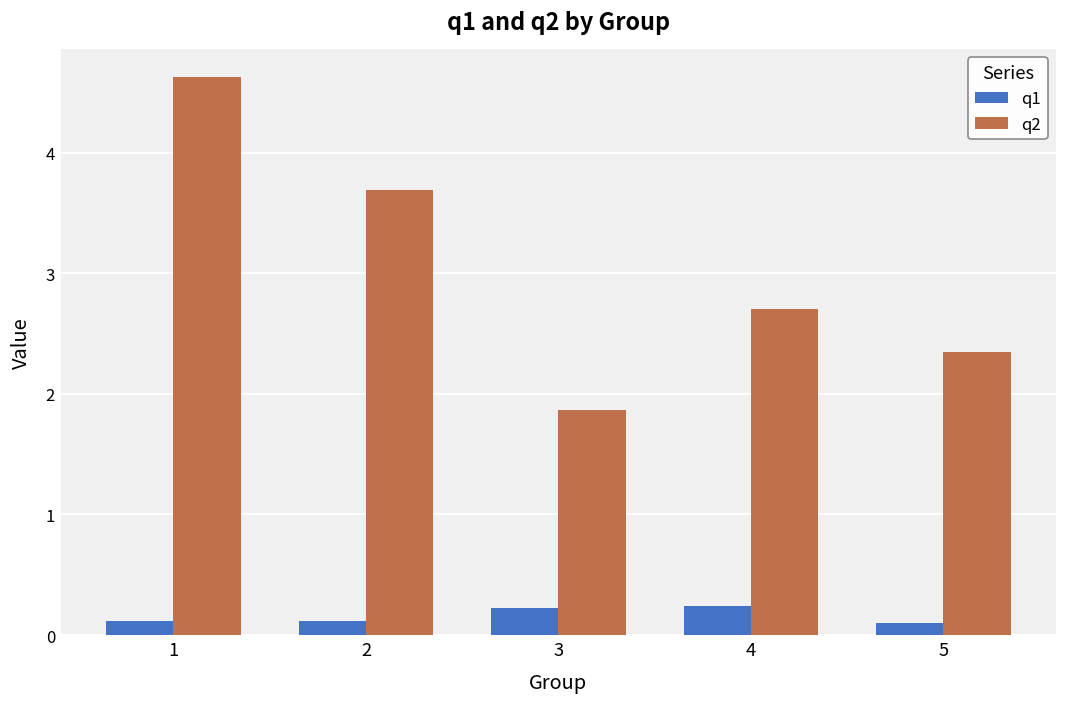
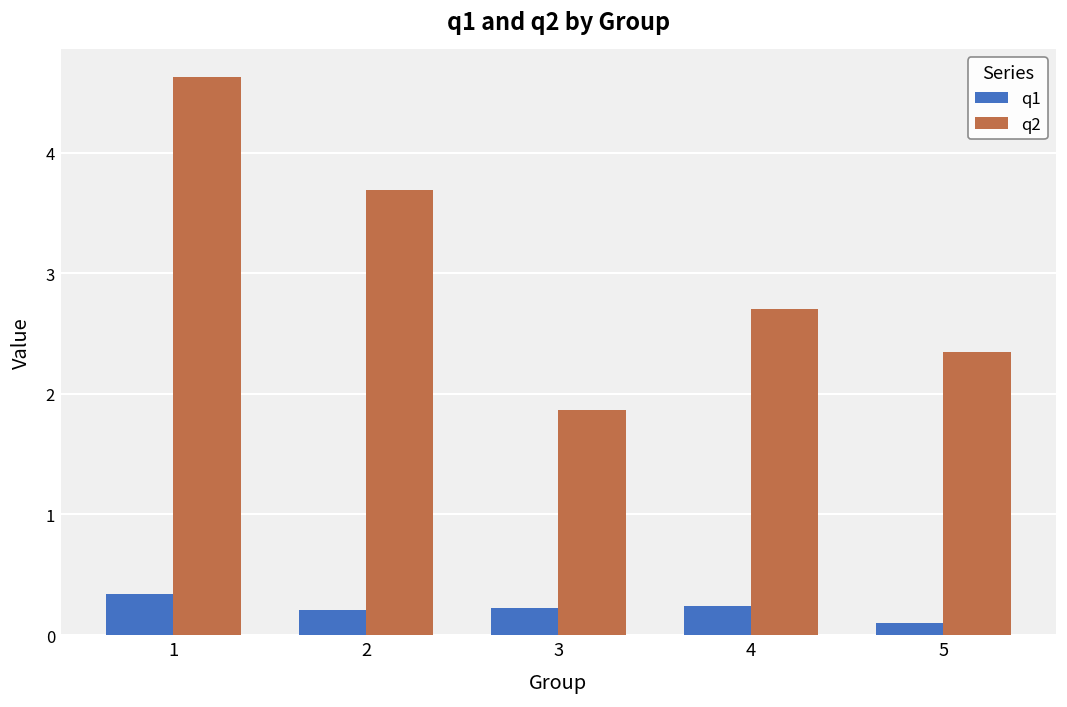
q1, 1: 0.12 -> 0.34
q1, 2: 0.12 -> 0.21
